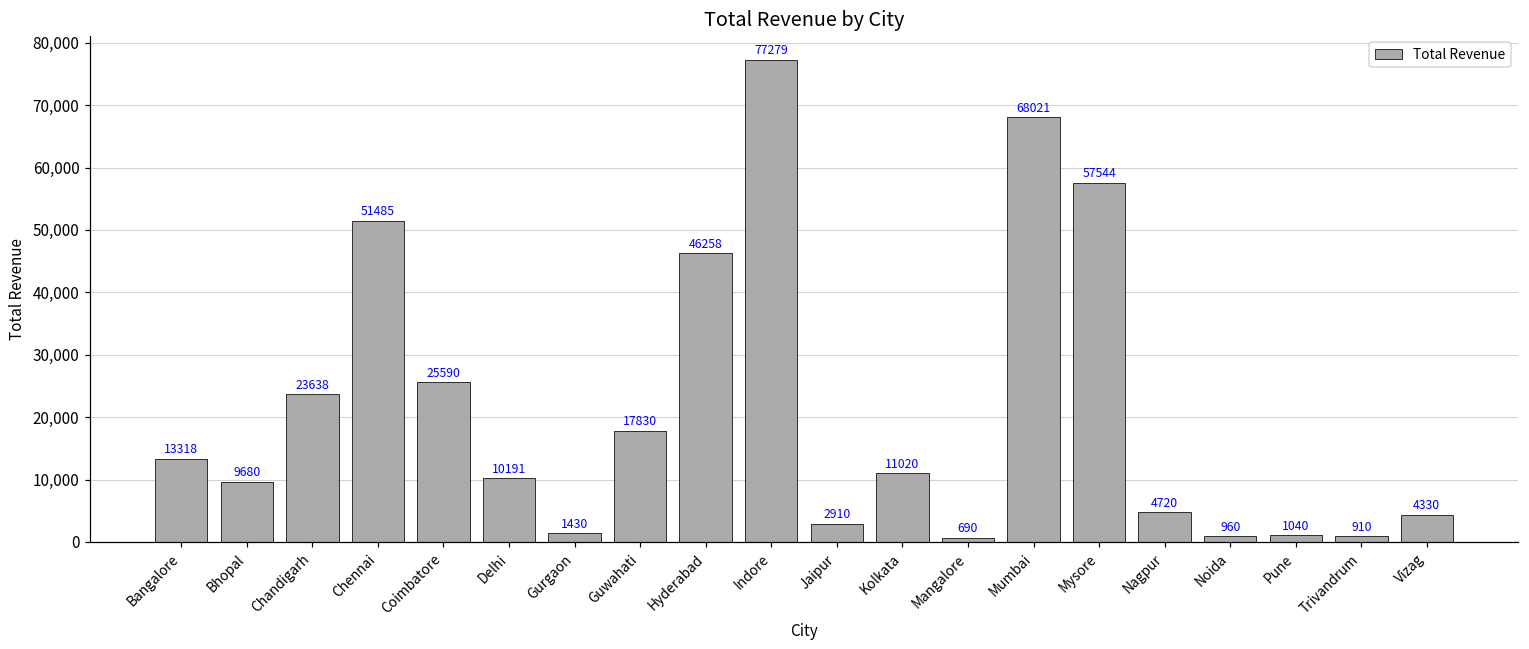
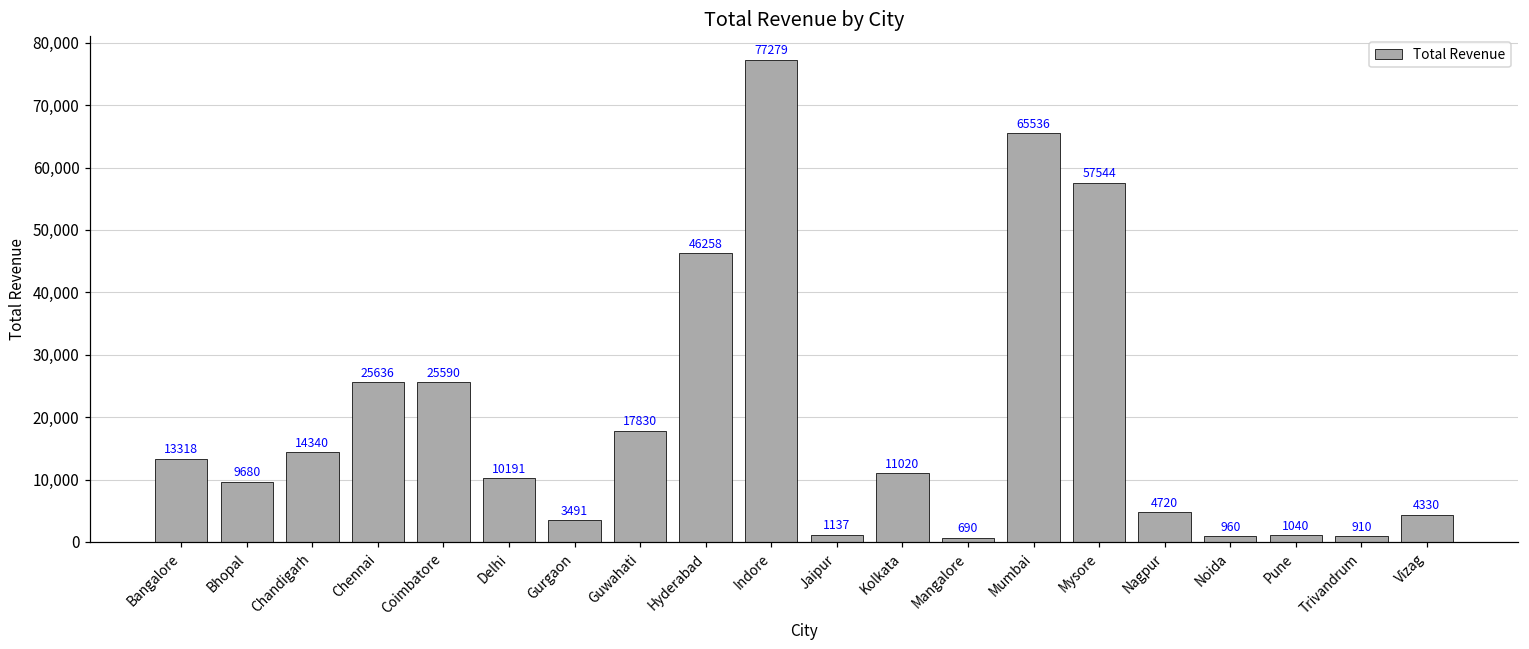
Chandigarh: 23638 -> 14340
Chennai: 51485 -> 25636
Gurgaon: 1430 -> 3491
Jaipur: 2910 -> 1137
Mumbai: 68021 -> 65536
